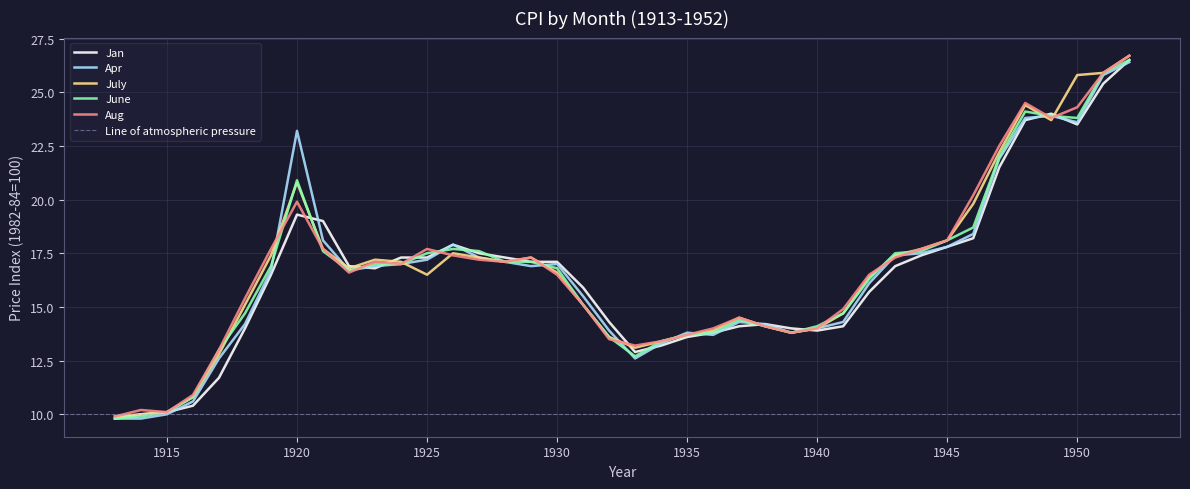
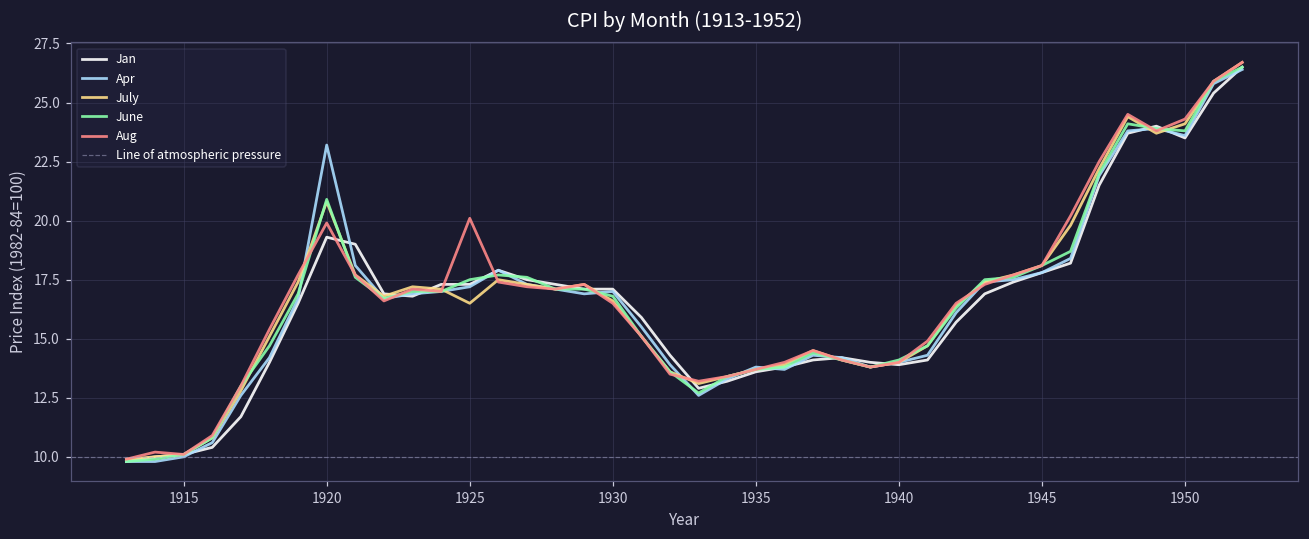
Aug, 1925: 17.7 -> 20.1
July, 1950: 25.8 -> 24.1
